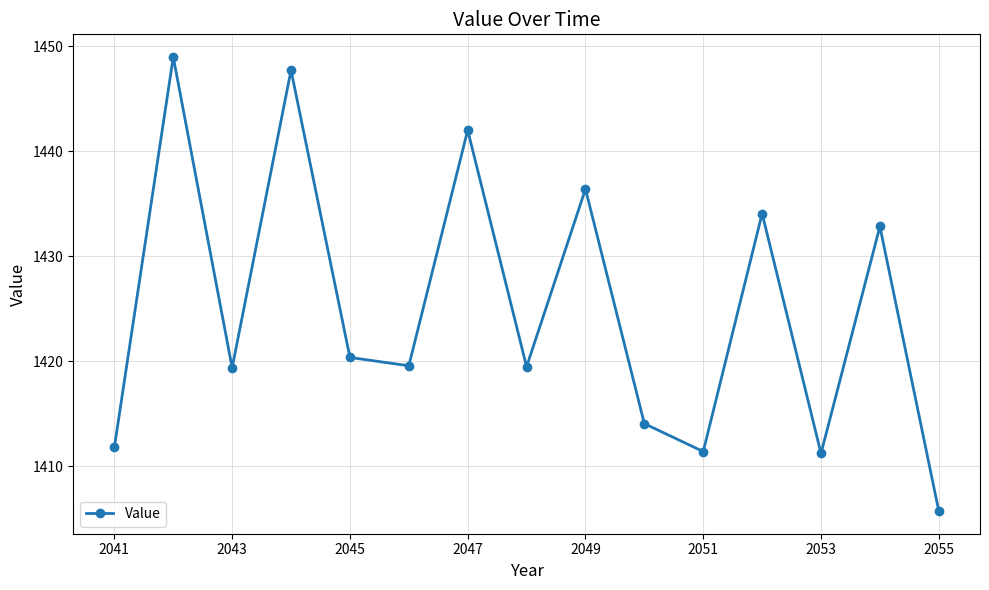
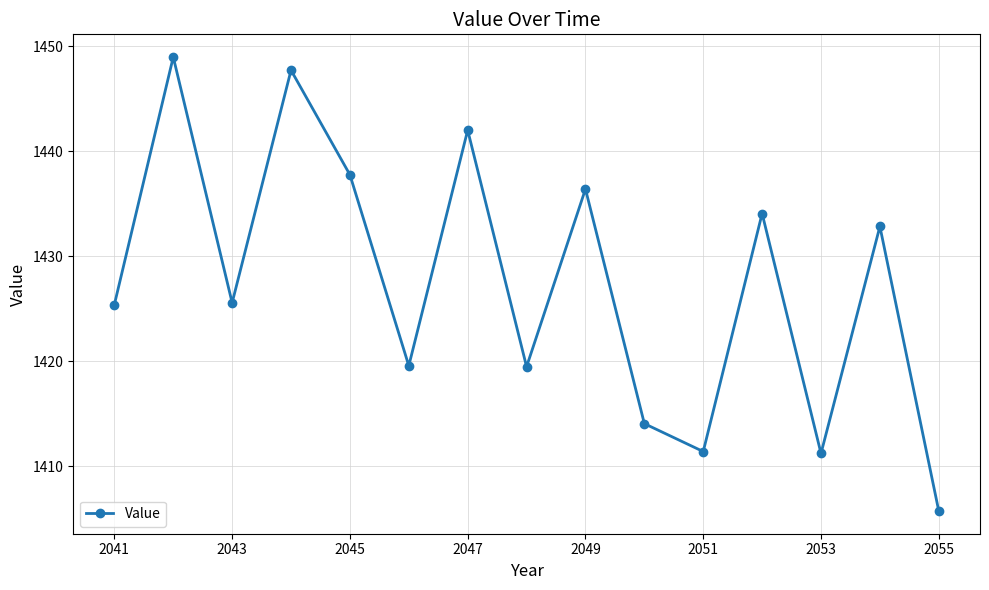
2041: 1411.8 -> 1425.4
2043: 1419.4 -> 1425.6
2045: 1420.4 -> 1437.7
